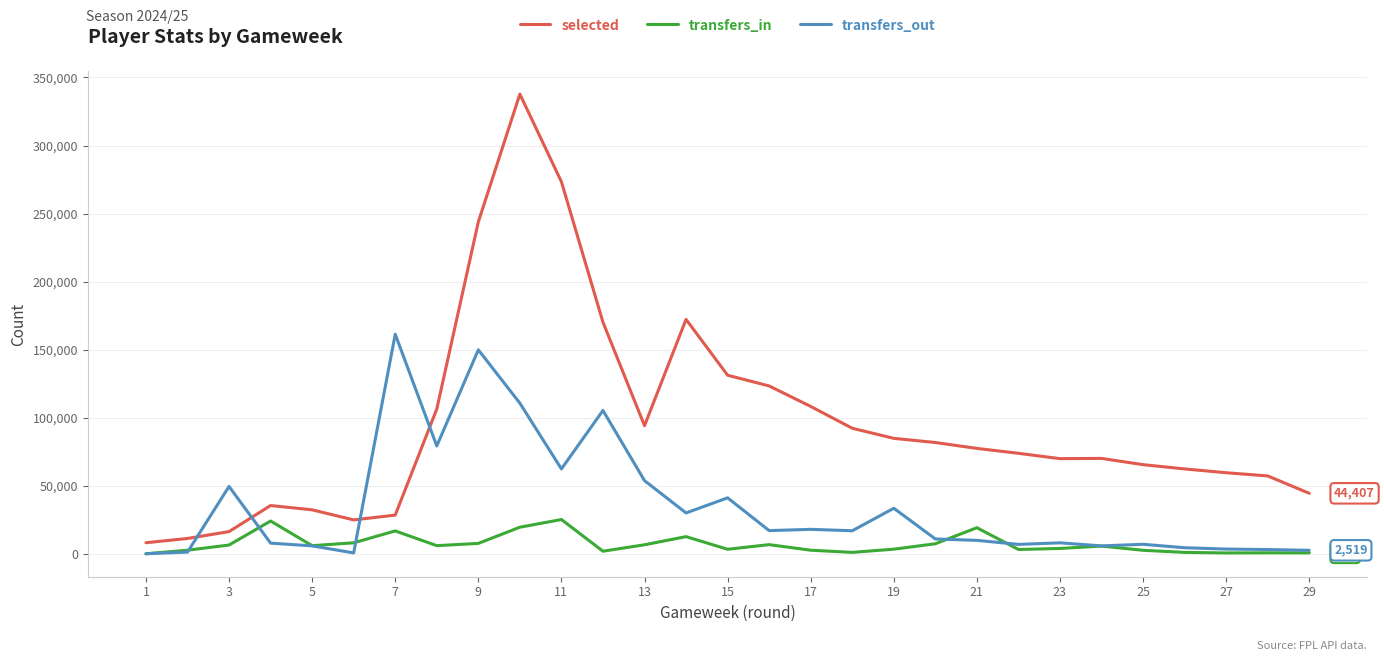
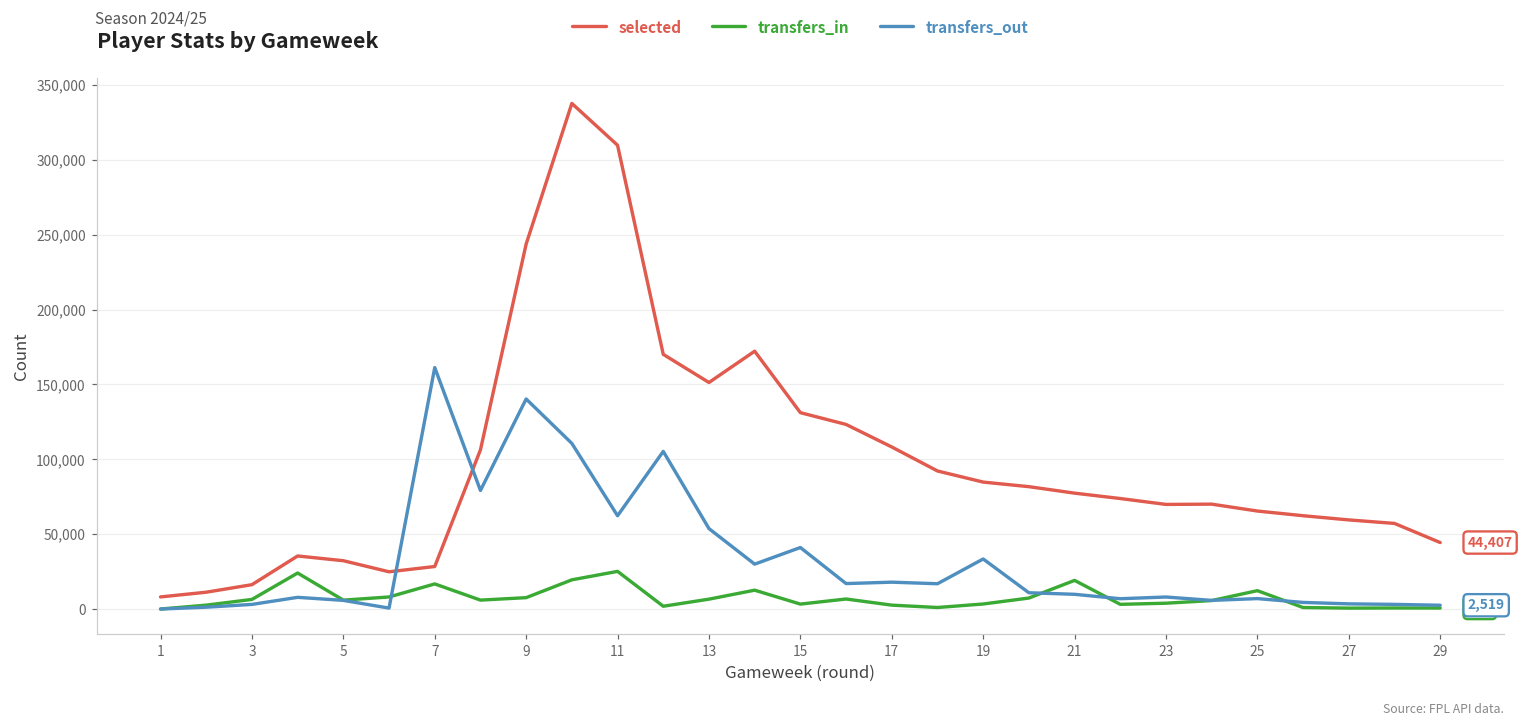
transfers_out, 3: 49,000 -> 3,000
transfers_out, 9: 150,000 -> 140,000
selected, 11: 273,000 -> 310,000
selected, 13: 94,000 -> 151,000
transfers_in, 25: 3,000 -> 12,000
